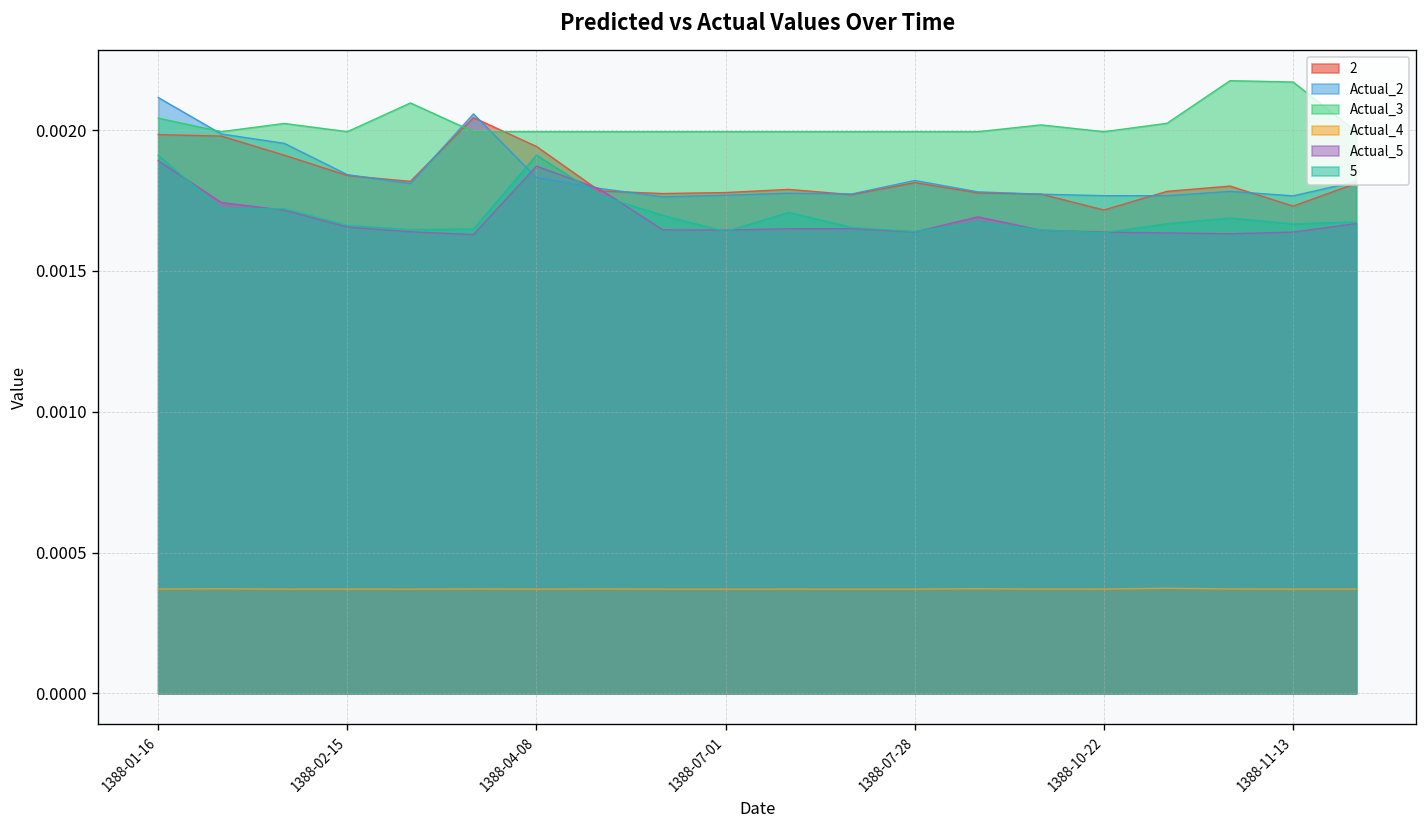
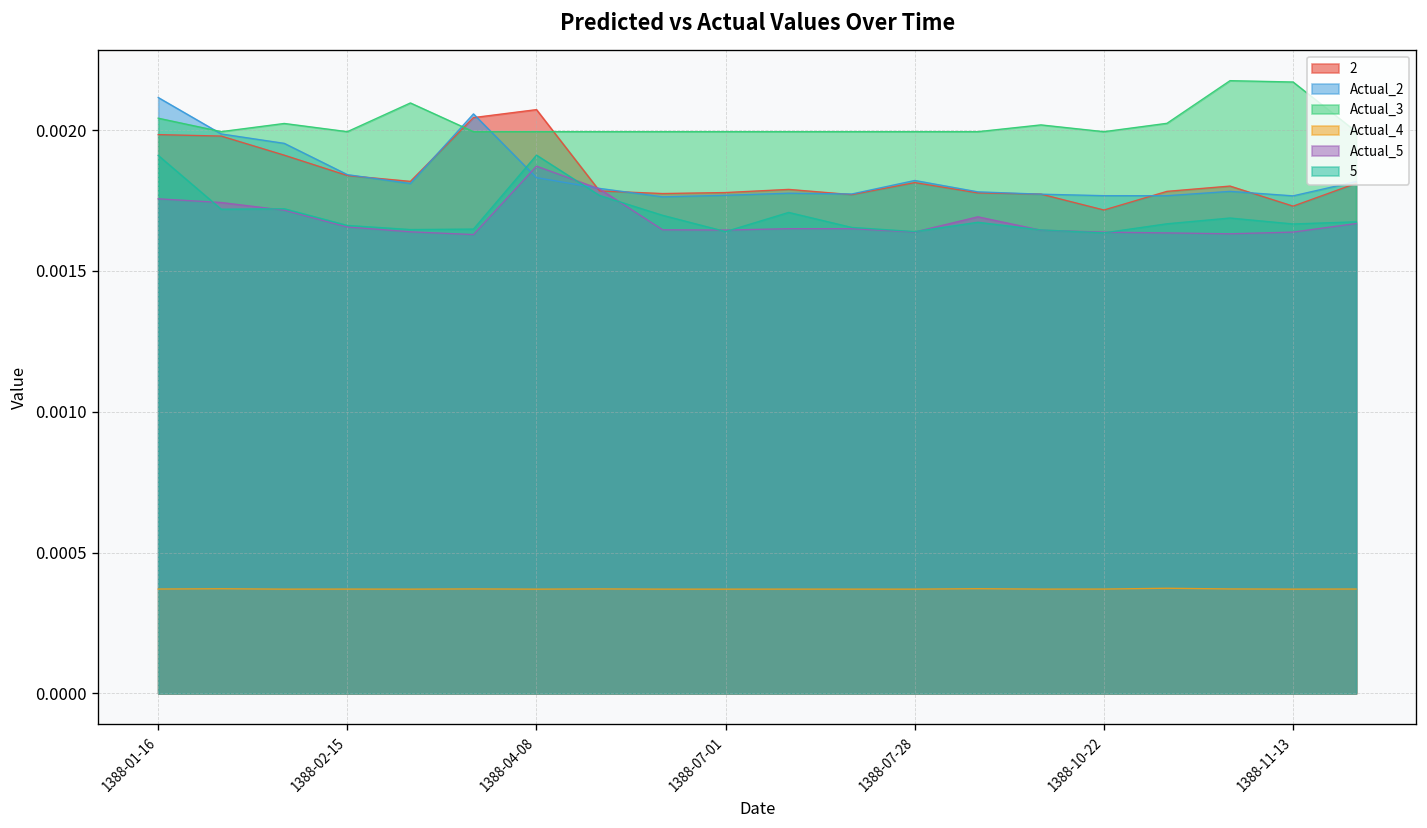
Actual_5, 1388-01-16: 0.00189 -> 0.00176
2, 1388-04-08: 0.00194 -> 0.00207
